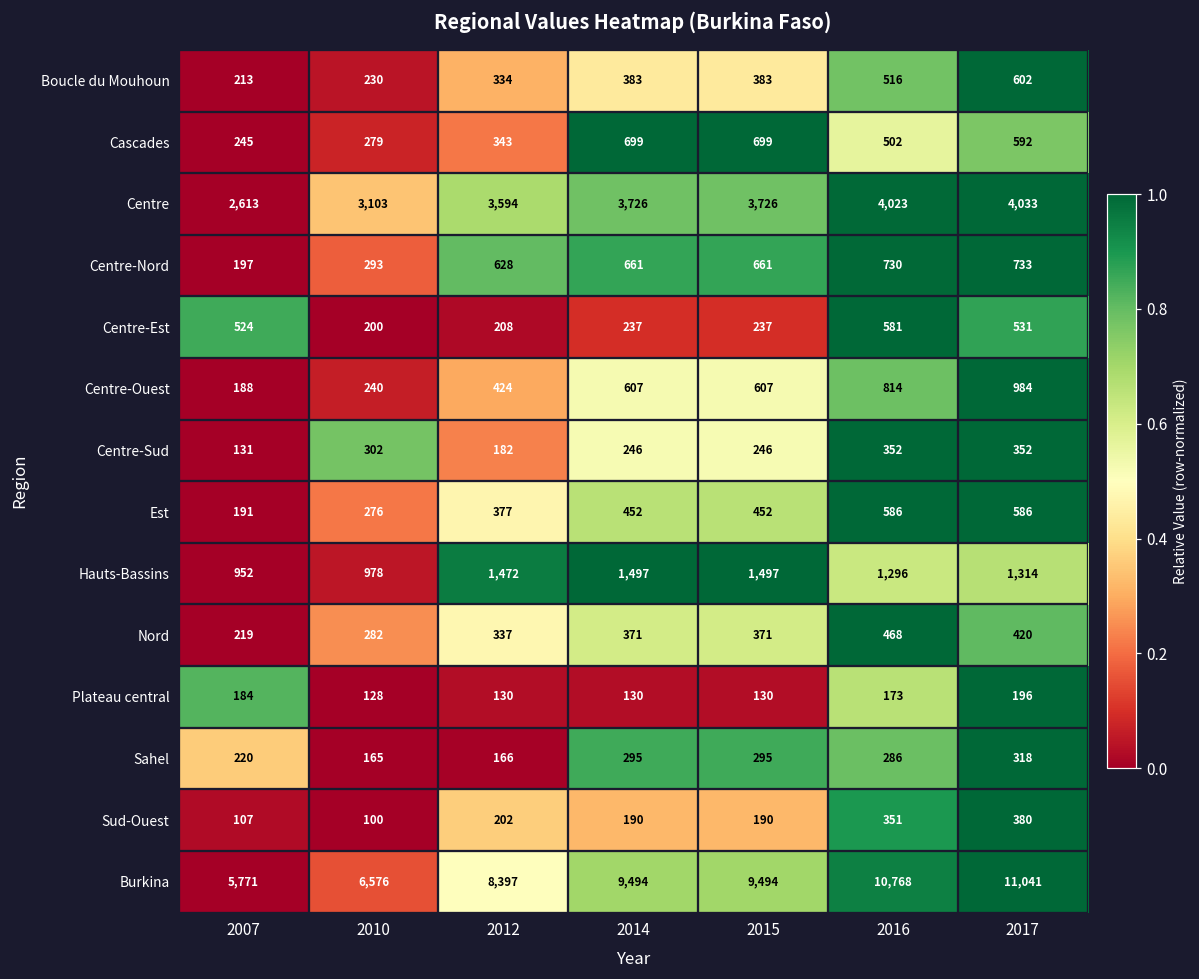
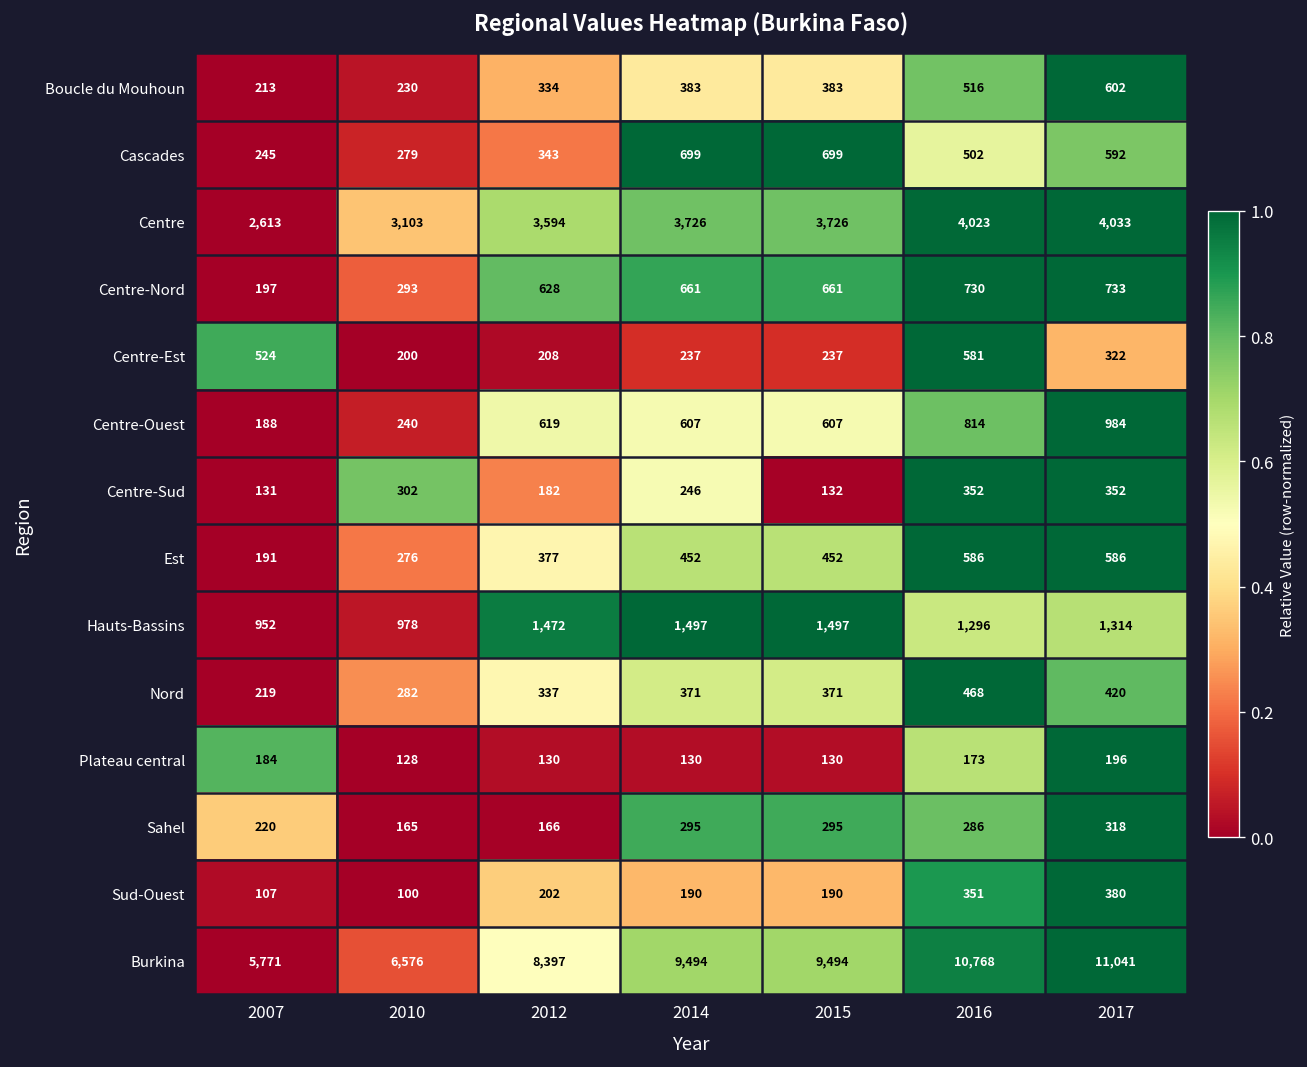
Centre-Est, 2017: 531 -> 322
Centre-Ouest, 2012: 424 -> 619
Centre-Sud, 2015: 246 -> 132
